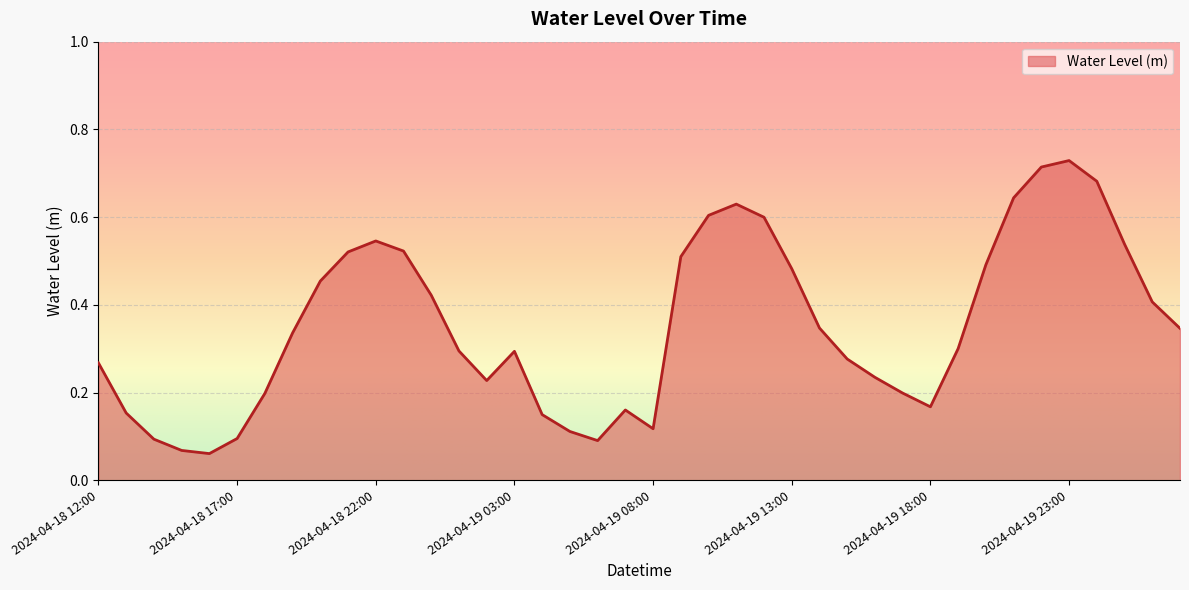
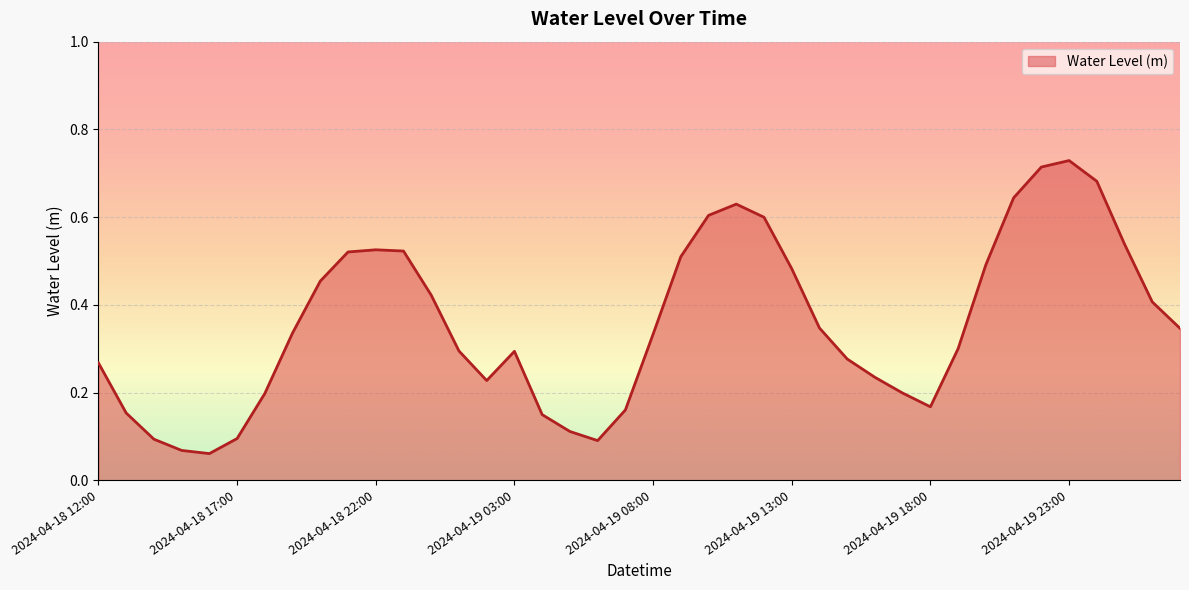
2024-04-18 22:00: 0.55 -> 0.53
2024-04-19 08:00: 0.12 -> 0.33
